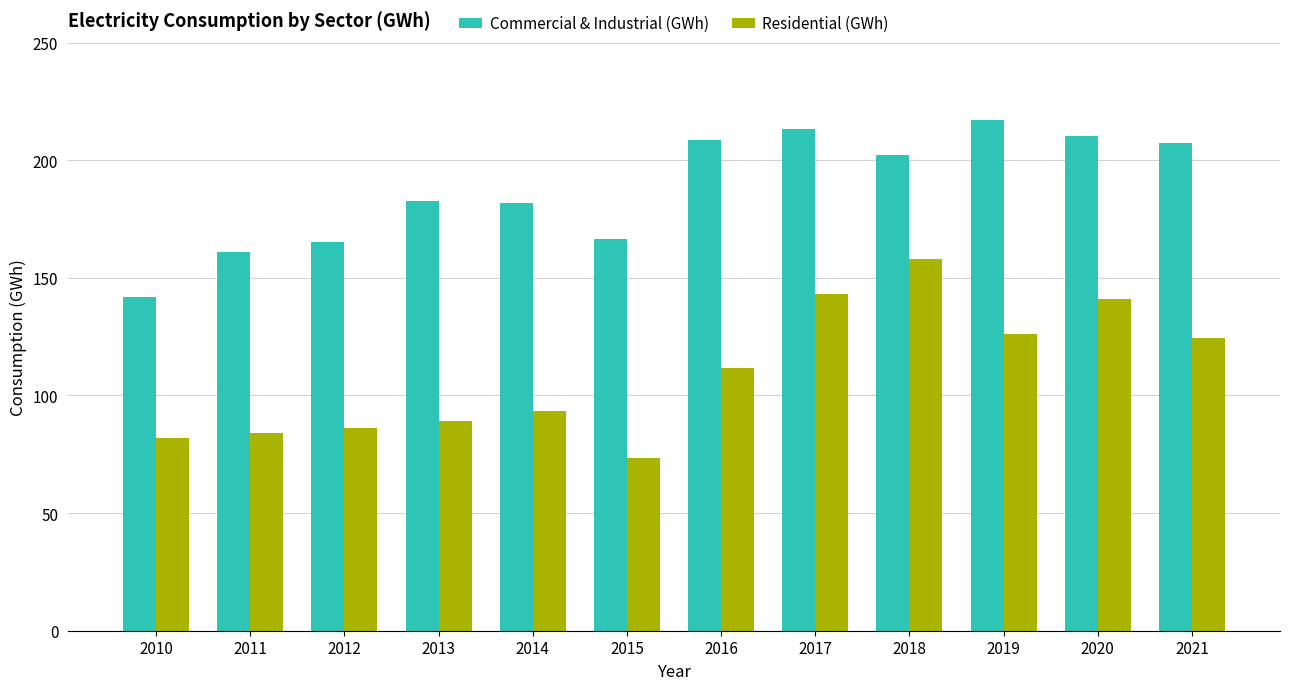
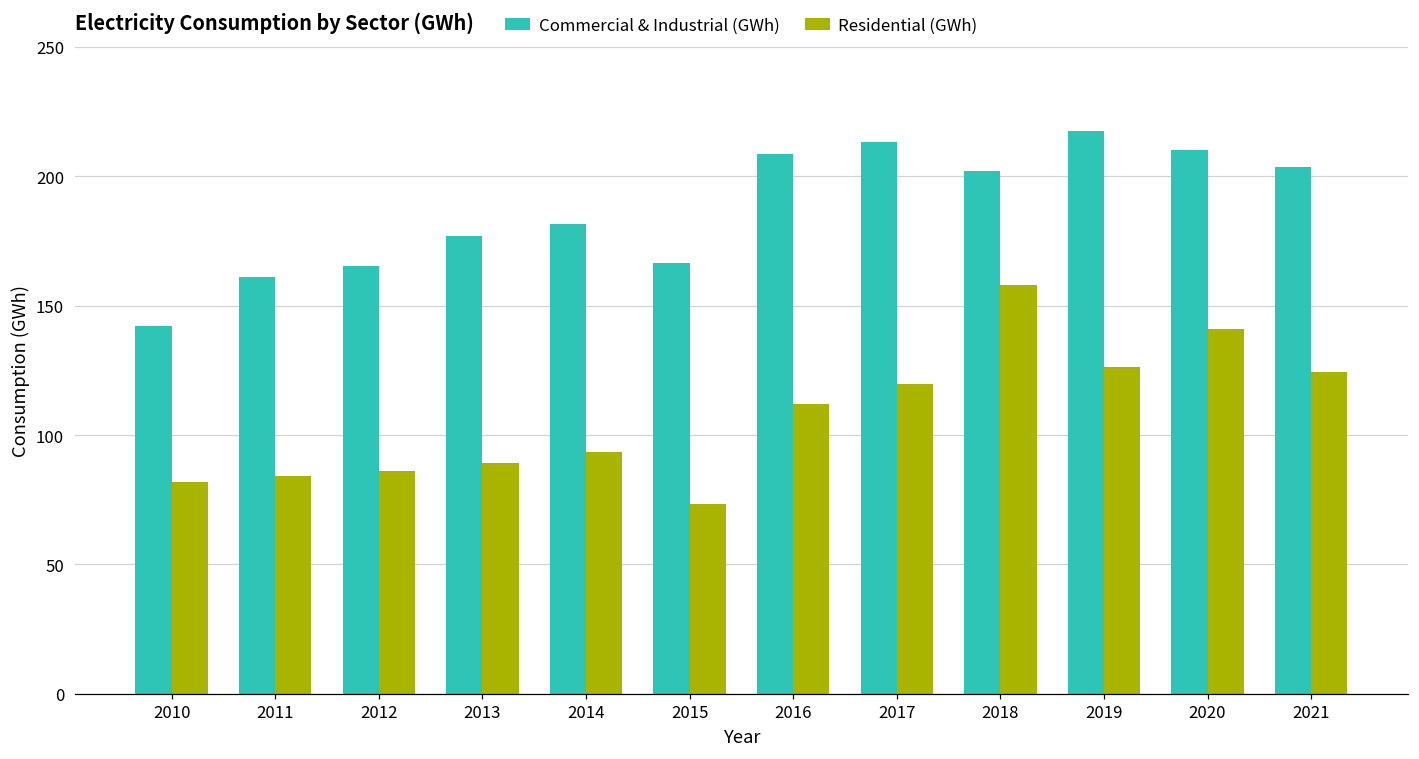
Commercial & Industrial (GWh), 2013: 182 -> 177
Residential (GWh), 2017: 143 -> 120
Commercial & Industrial (GWh), 2021: 207 -> 204
